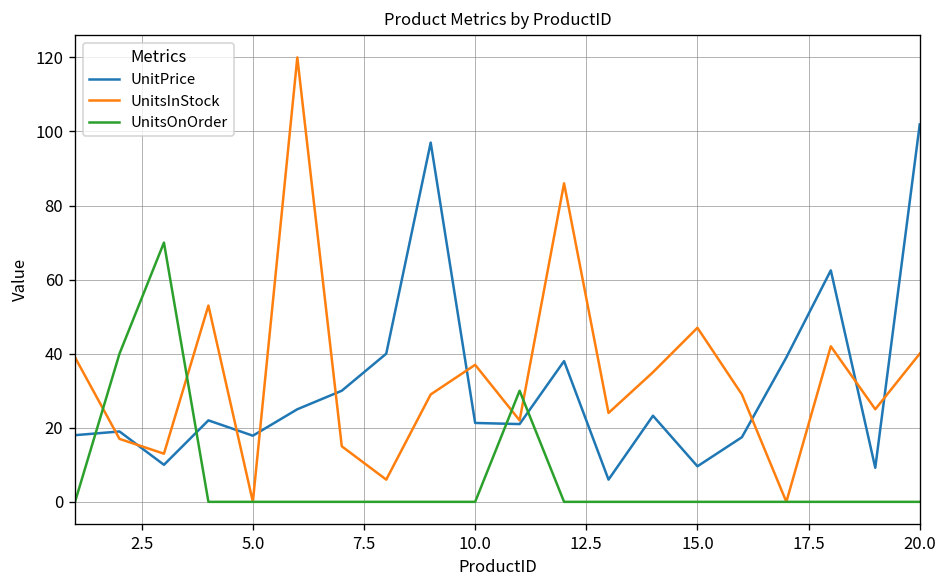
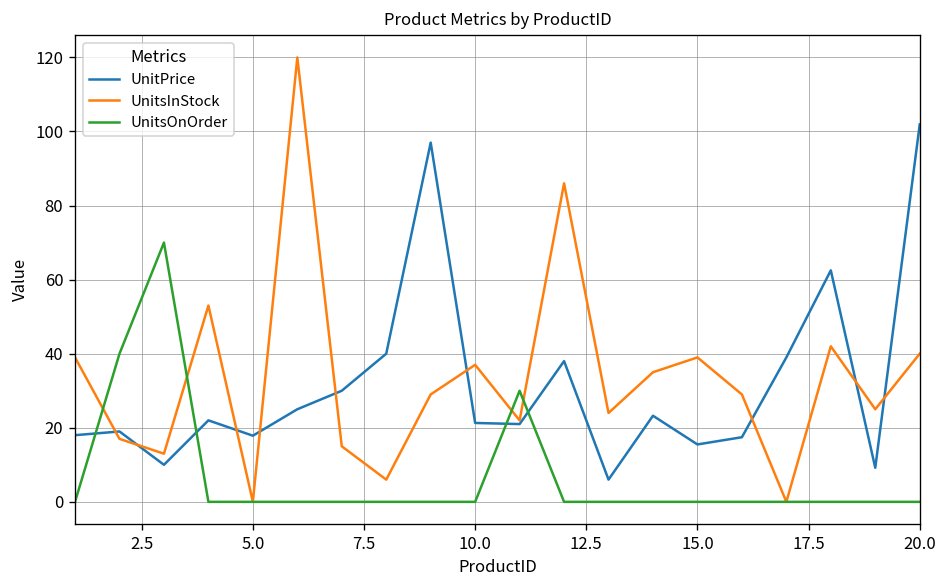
UnitPrice, 15.0: 10 -> 16
UnitsInStock, 15.0: 47 -> 39
